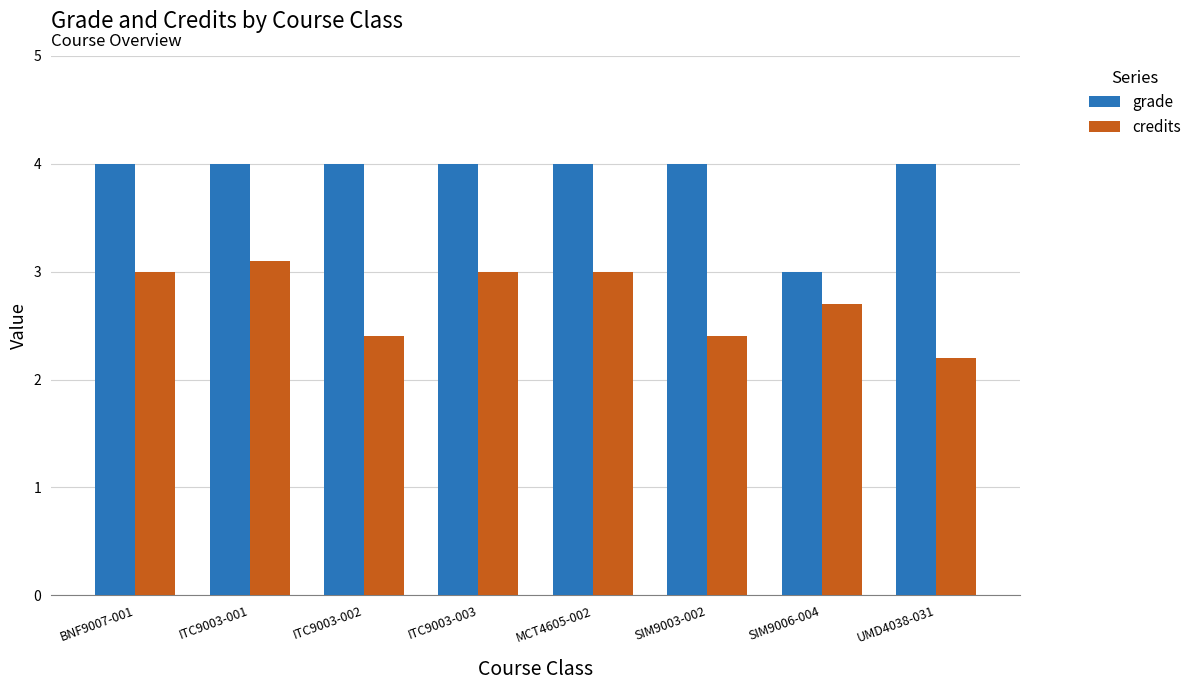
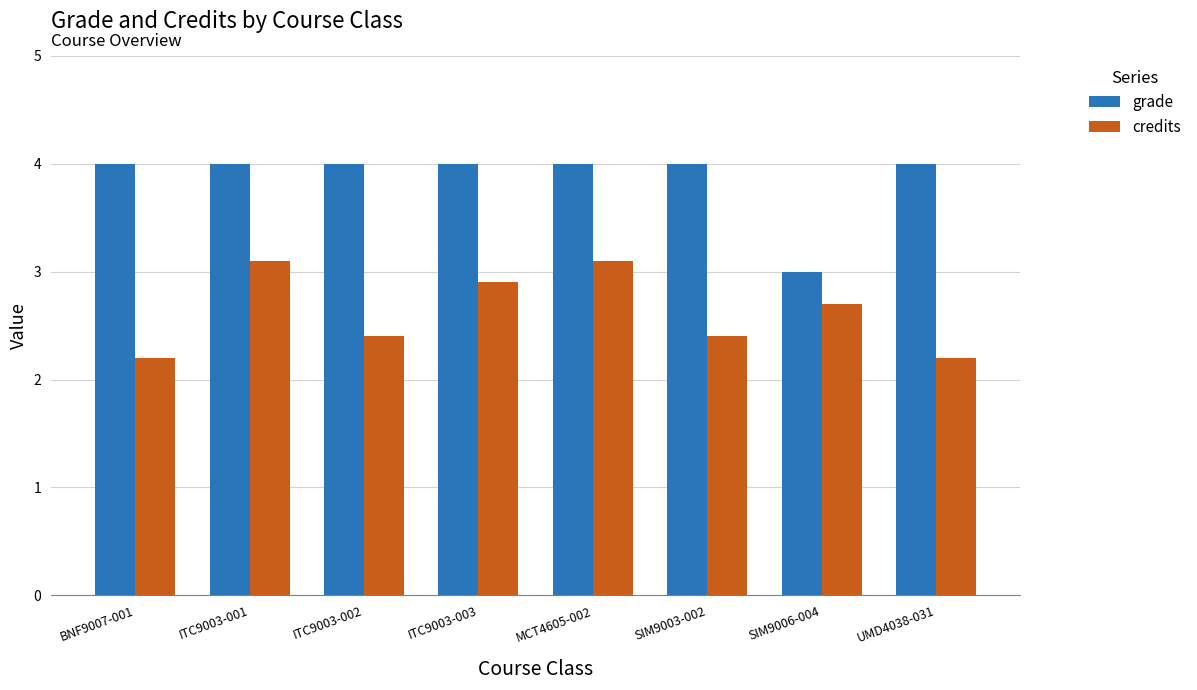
credits, BNF9007-001: 3.0 -> 2.2
credits, ITC9003-003: 3.0 -> 2.9
credits, MCT4605-002: 3.0 -> 3.1
